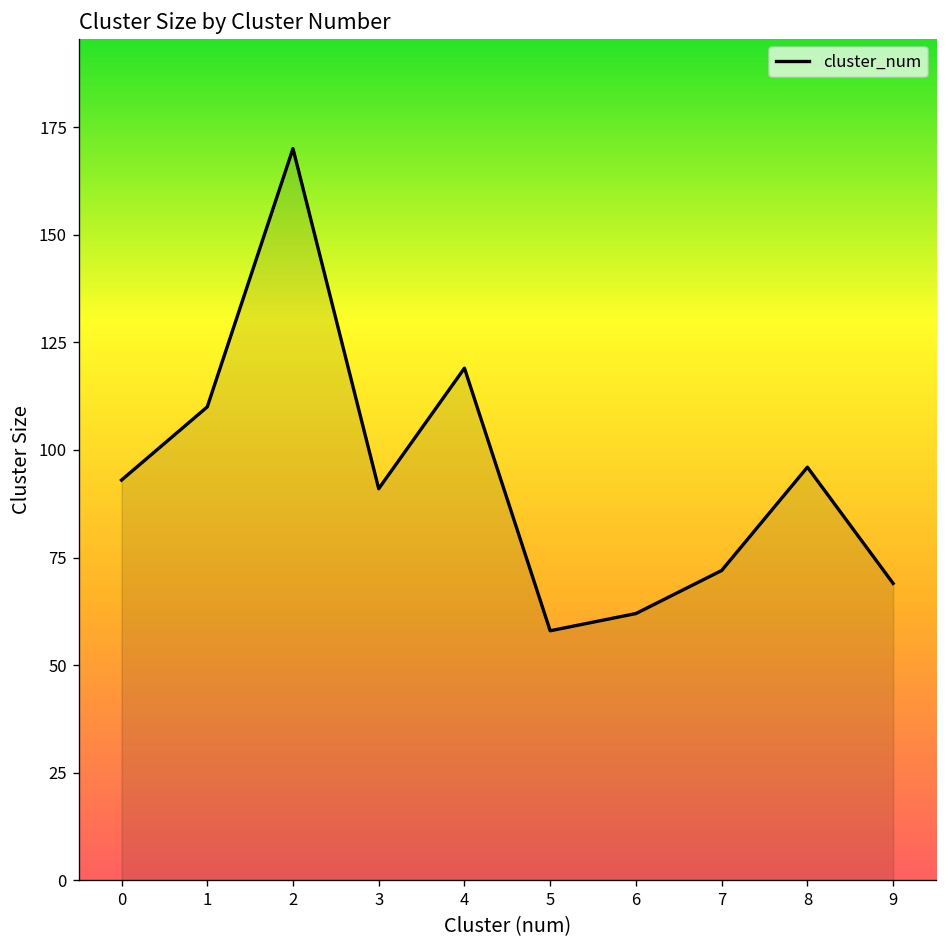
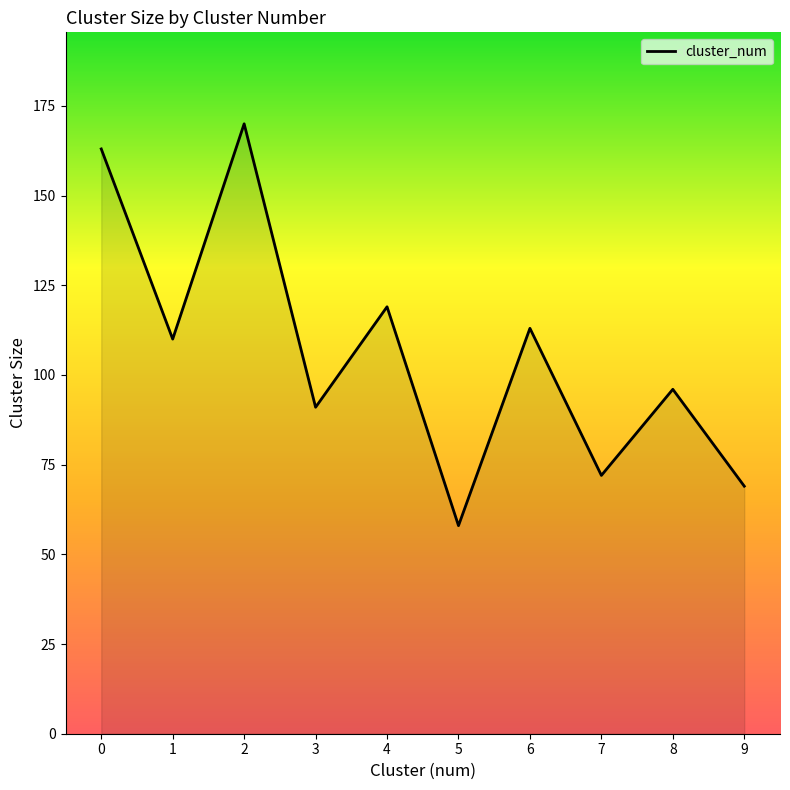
0: 93 -> 163
6: 62 -> 113
